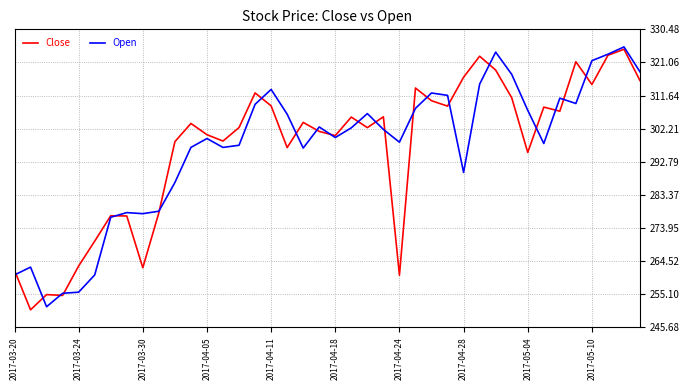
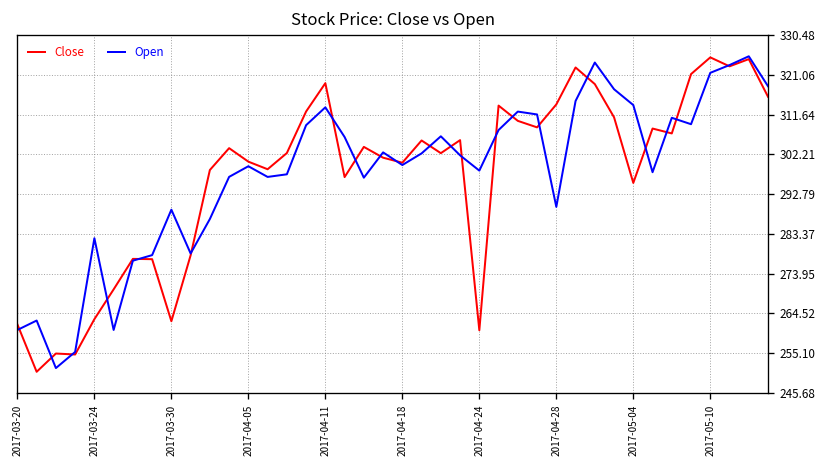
Open, 2017-03-24: 256 -> 282
Open, 2017-03-30: 278 -> 289
Close, 2017-04-11: 309 -> 319
Close, 2017-04-28: 317 -> 314
Open, 2017-05-04: 307 -> 314
Close, 2017-05-10: 315 -> 325
